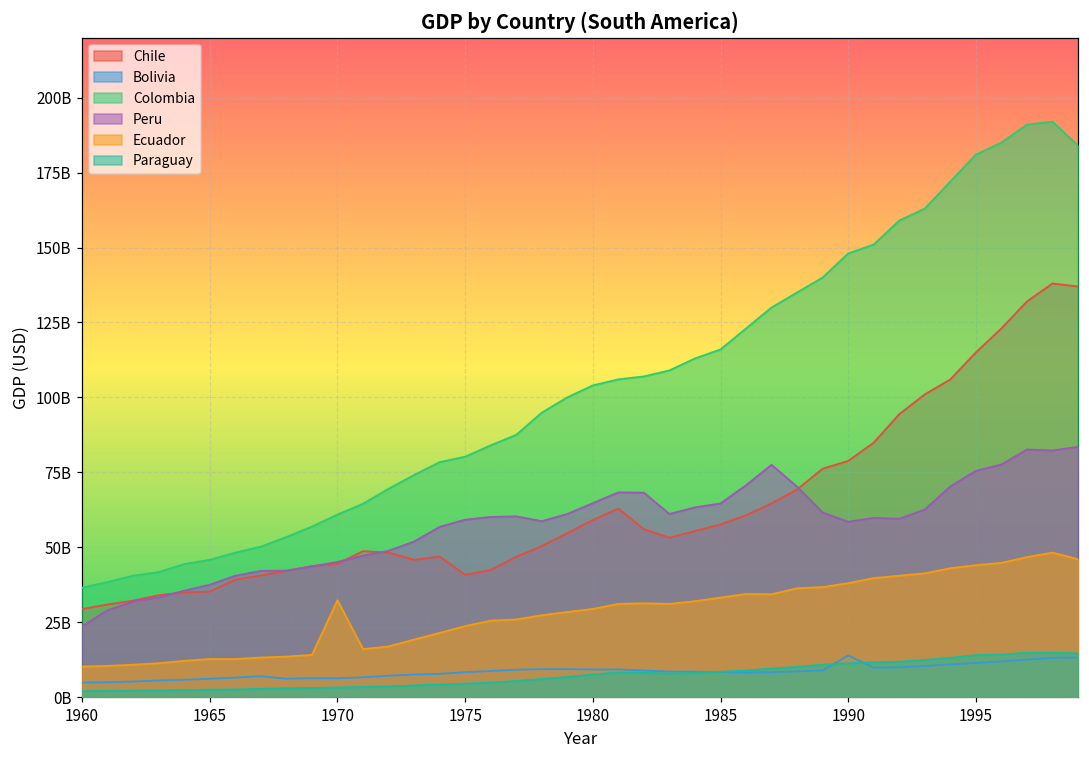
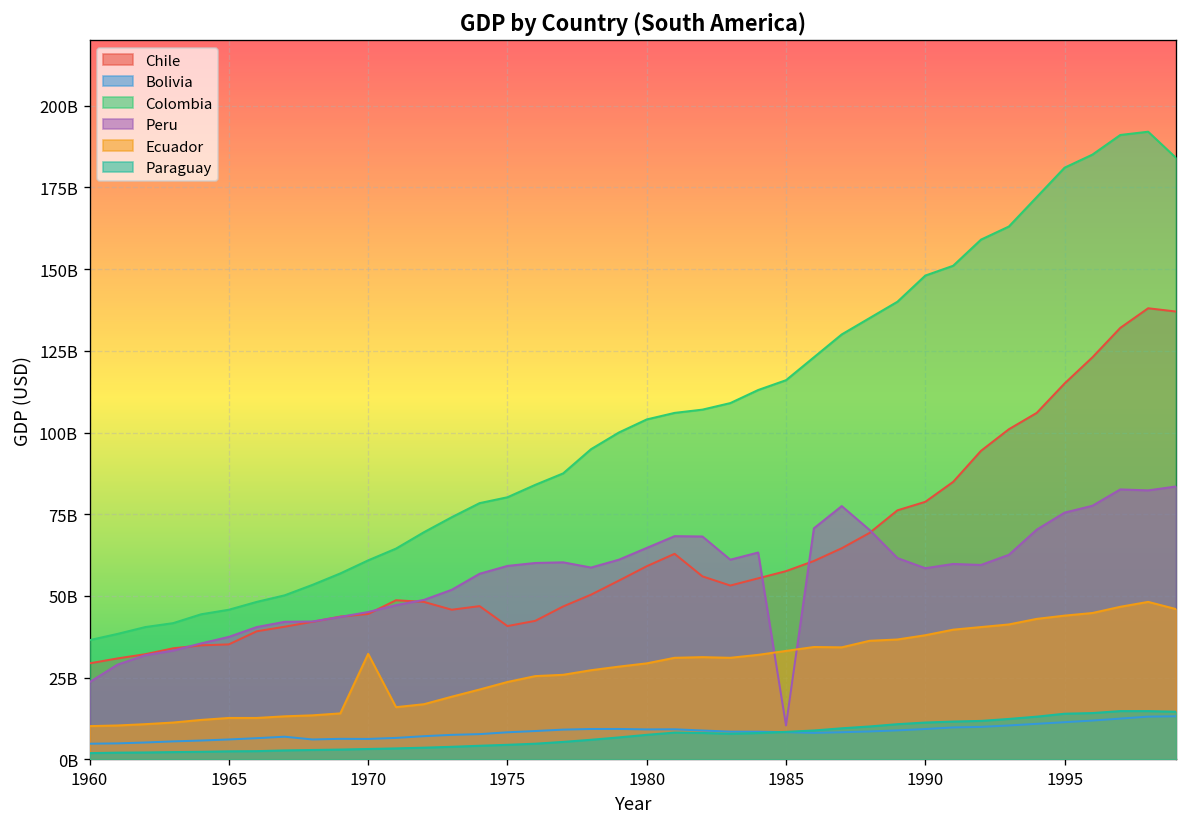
Peru, 1985: 65000000000 -> 10000000000
Bolivia, 1990: 14000000000 -> 9000000000
